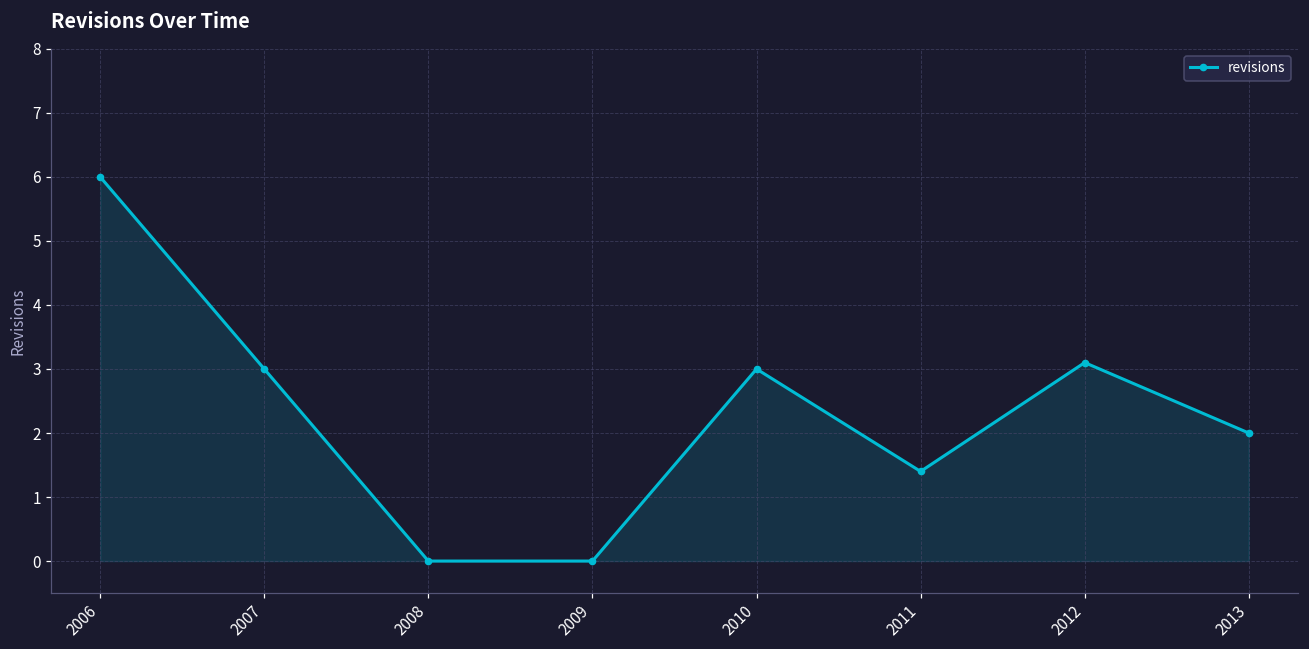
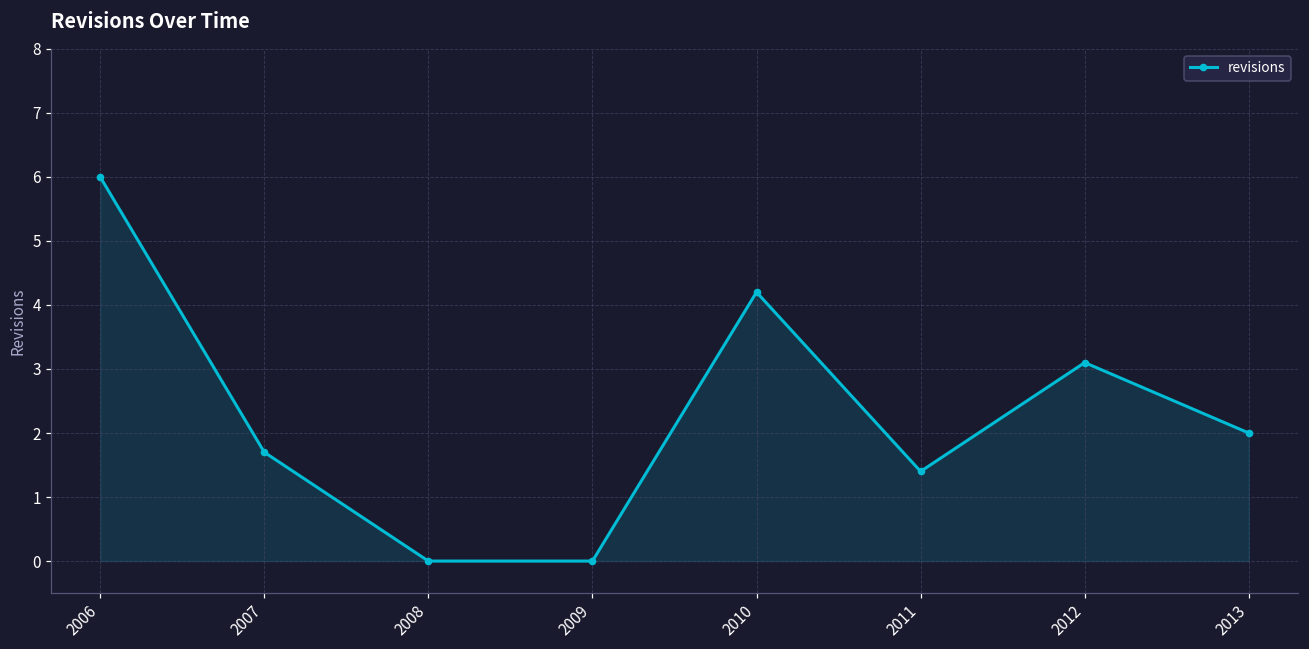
2007: 3.0 -> 1.7
2010: 3.0 -> 4.2
